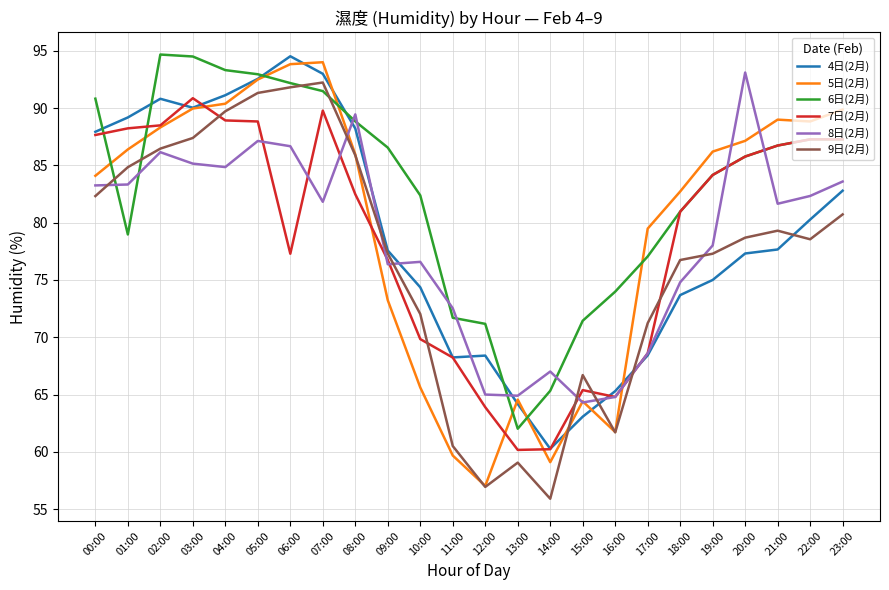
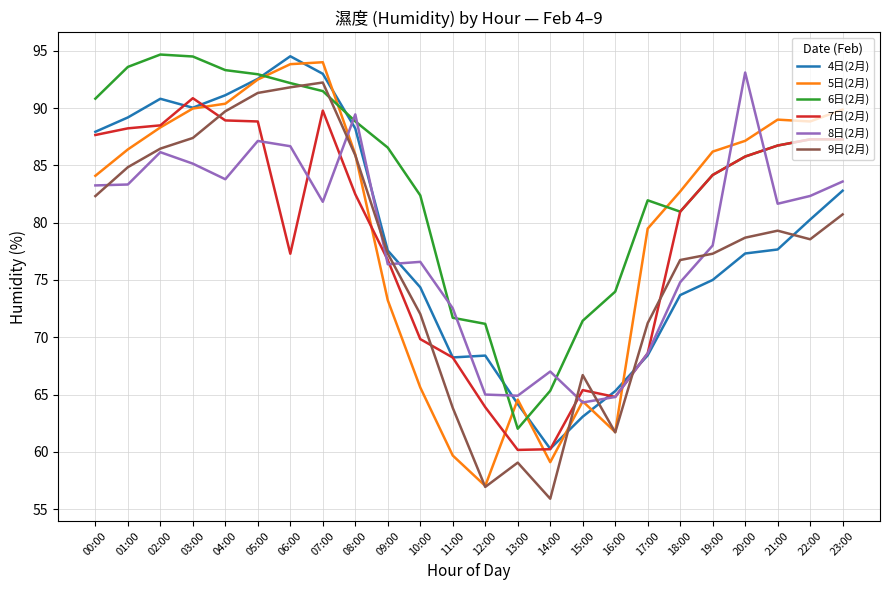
6日(2月), 01:00: 79.0 -> 93.6
8日(2月), 04:00: 84.9 -> 83.8
9日(2月), 11:00: 60.5 -> 63.8
6日(2月), 17:00: 77.1 -> 82.0
